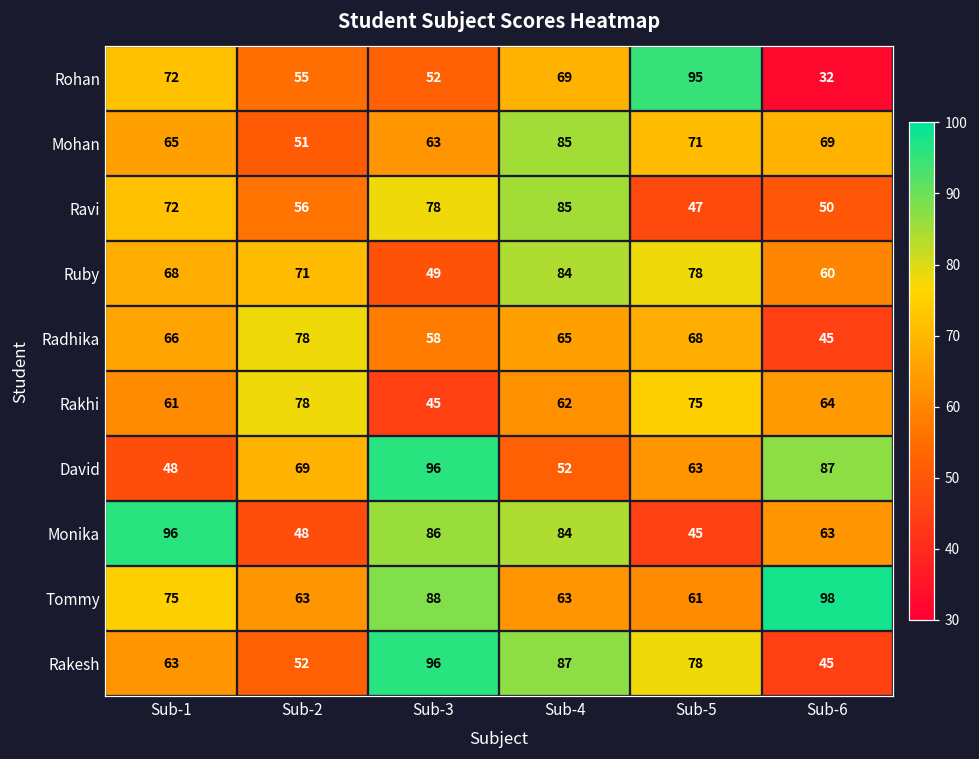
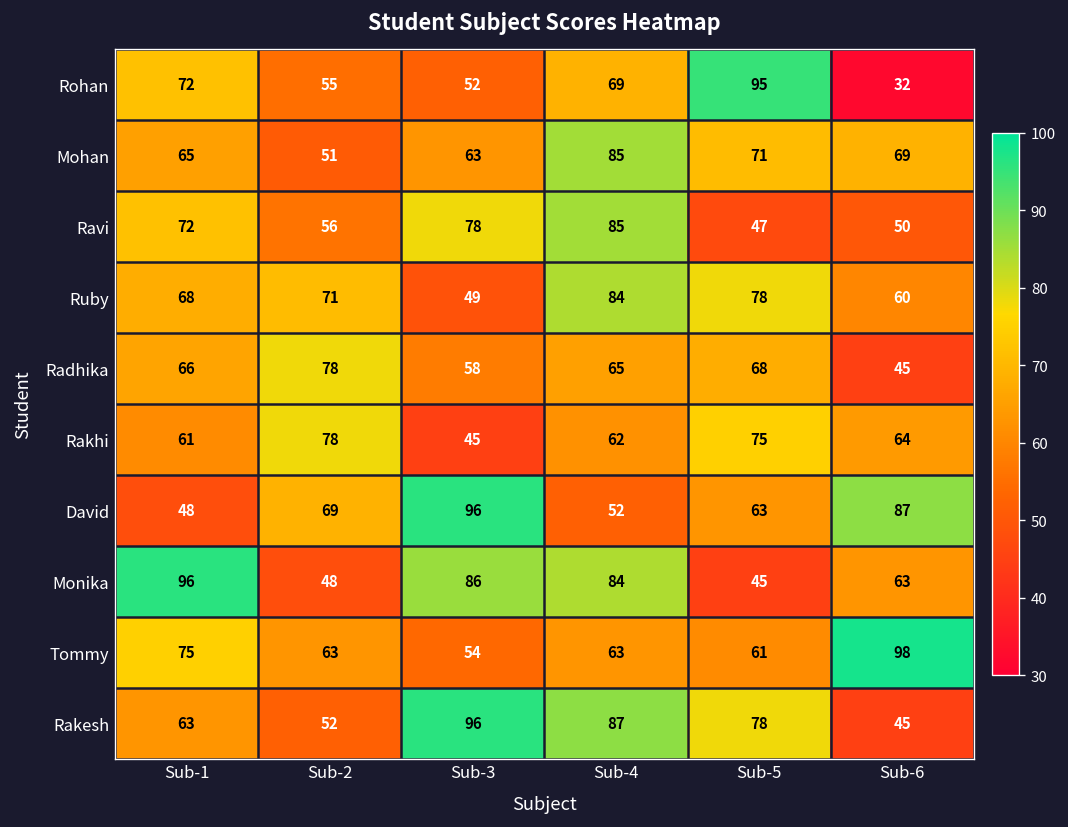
Tommy, Sub-3: 88 -> 54
